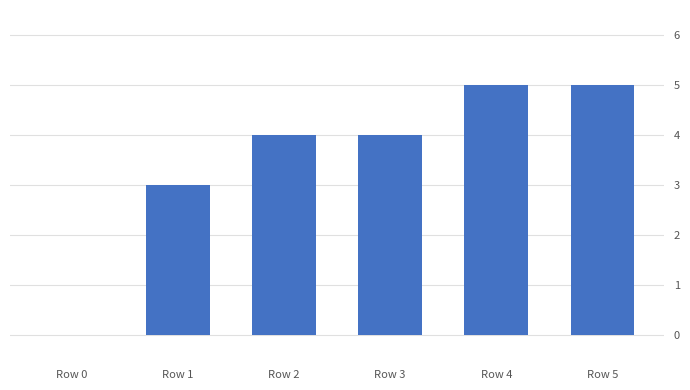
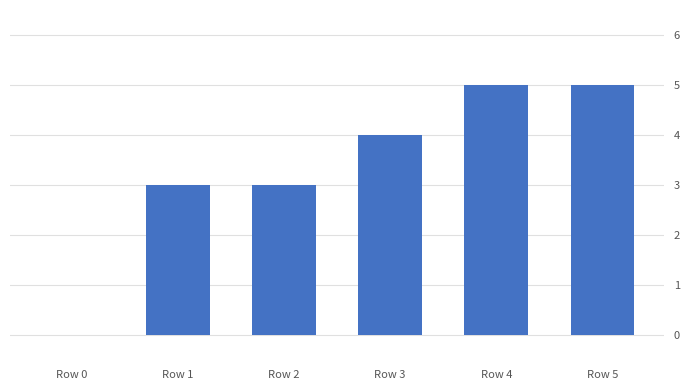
Row 2: 4 -> 3
